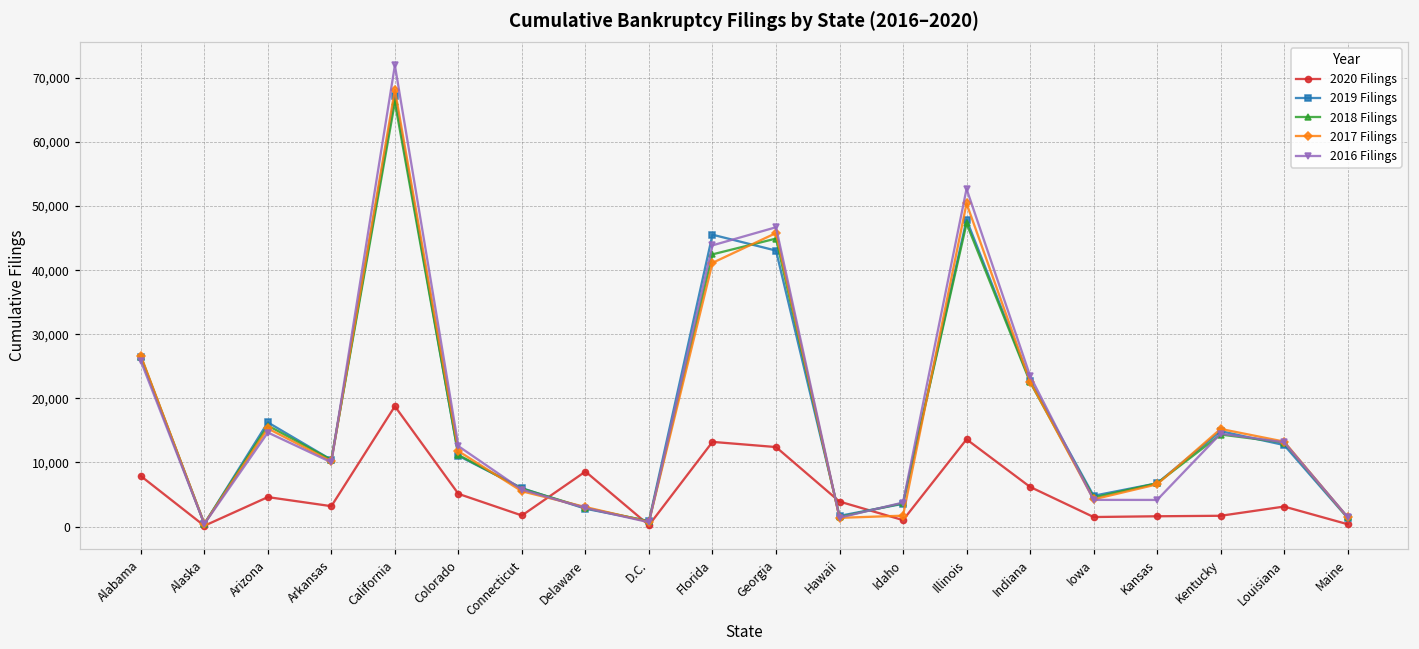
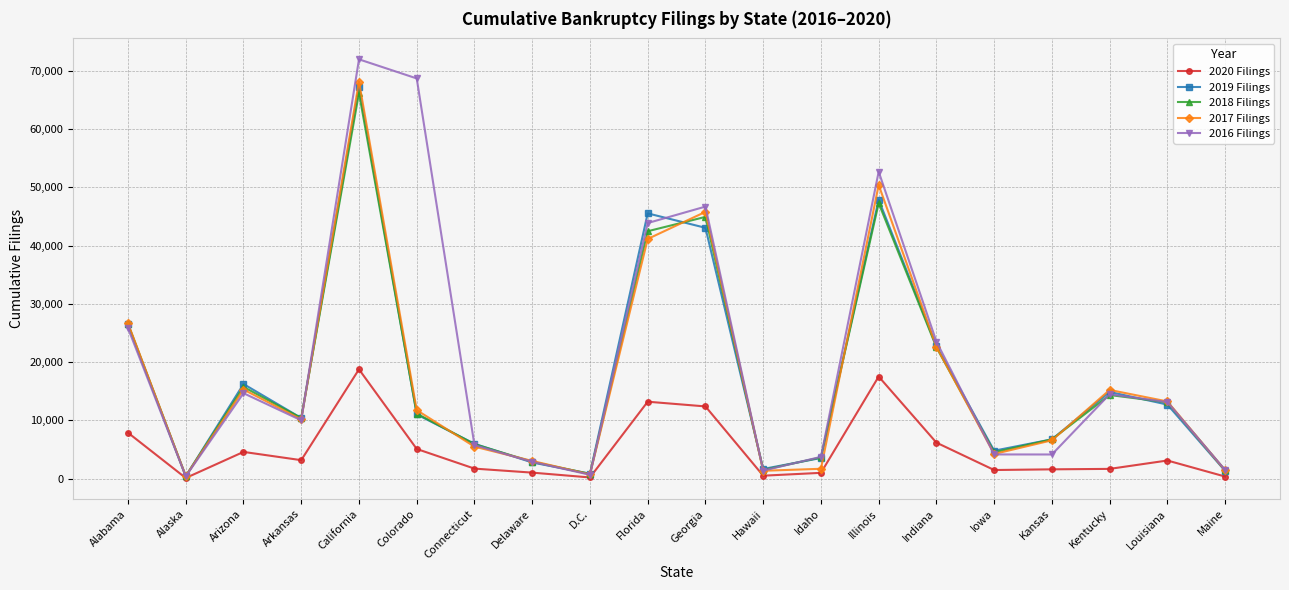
2016 Filings, Colorado: 13,000 -> 69,000
2020 Filings, Delaware: 9,000 -> 1,000
2020 Filings, Hawaii: 4,000 -> 1,000
2020 Filings, Illinois: 14,000 -> 18,000
